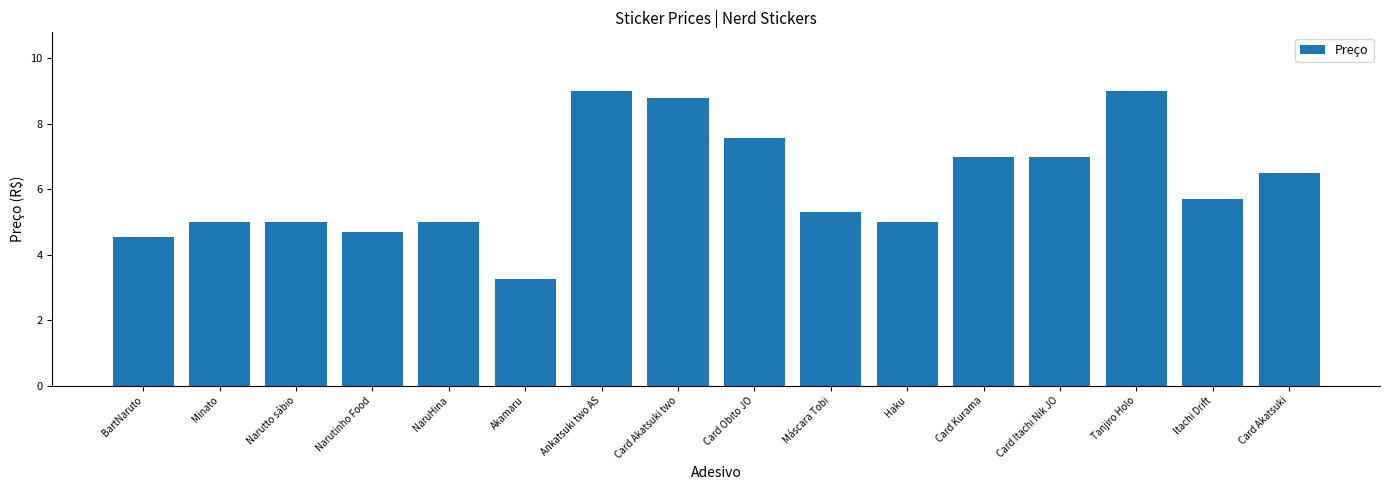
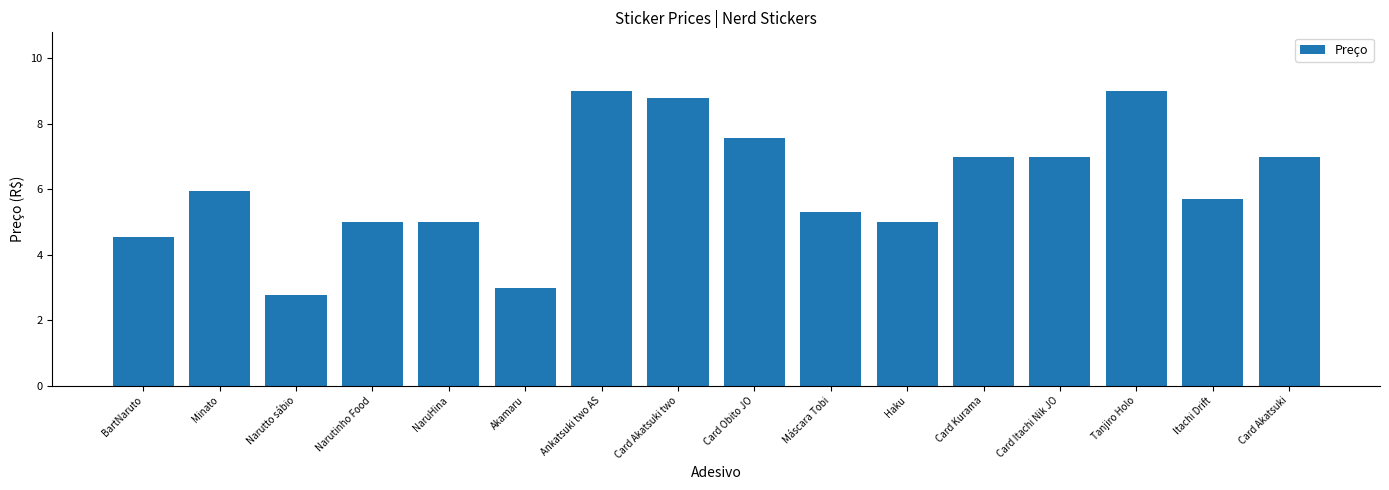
Minato: 5.0 -> 6.0
Narutto sábio: 5.0 -> 2.8
Narutinho Food: 4.7 -> 5.0
Akamaru: 3.3 -> 3.0
Card Akatsuki: 6.5 -> 7.0
